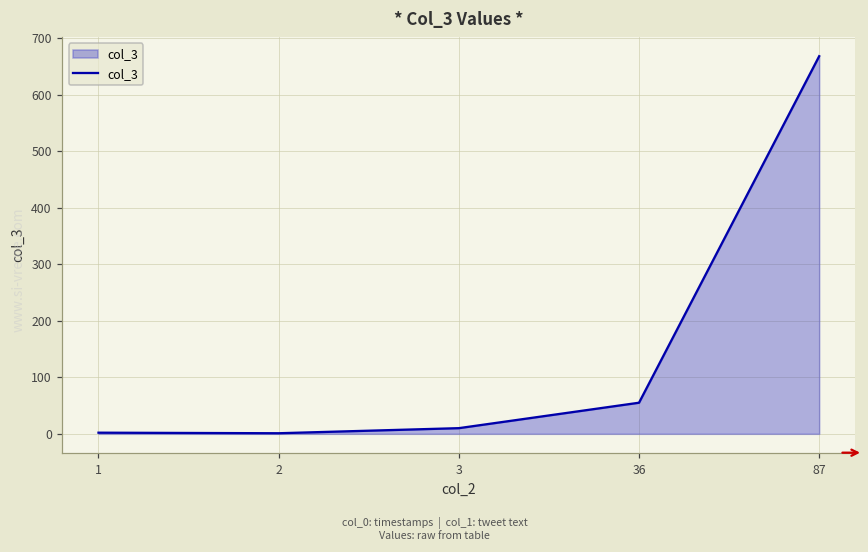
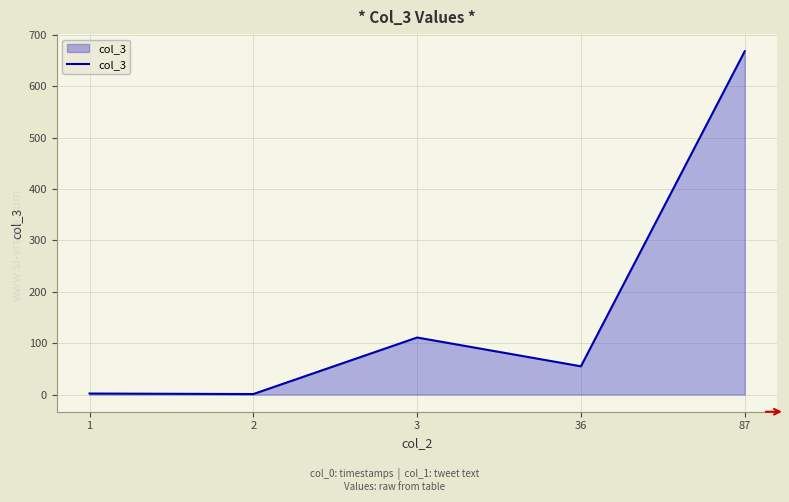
3: 10 -> 110
